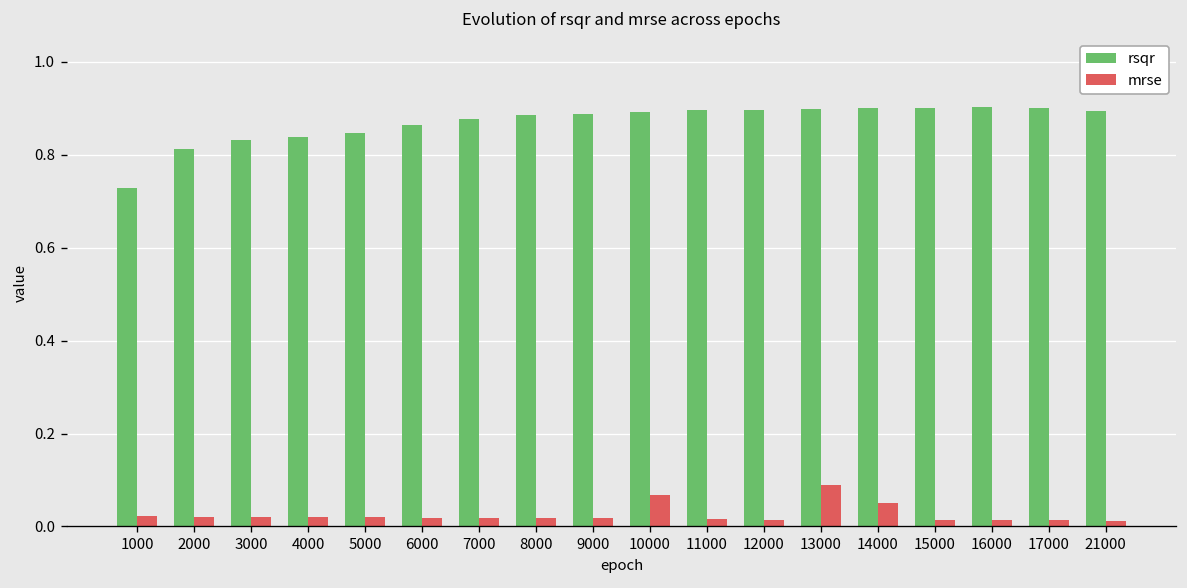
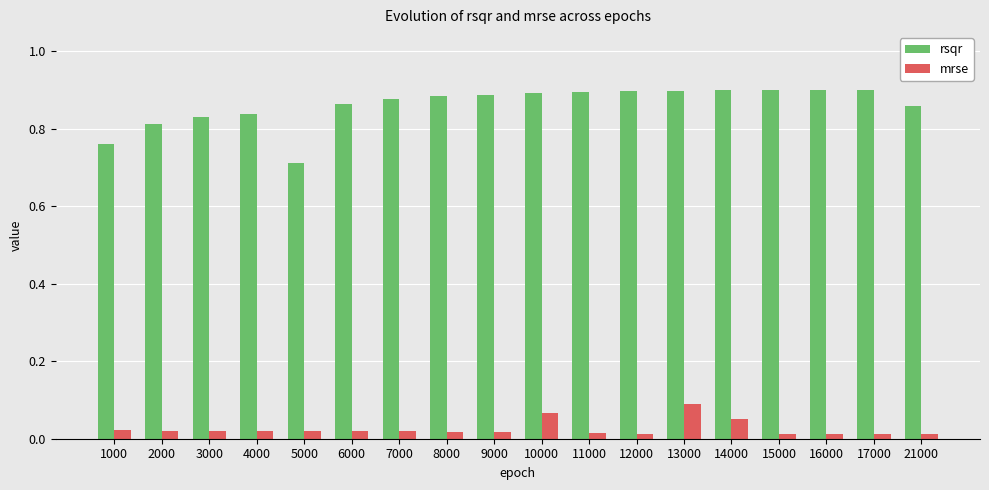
rsqr, 1000: 0.73 -> 0.76
rsqr, 5000: 0.85 -> 0.71
rsqr, 21000: 0.89 -> 0.86
